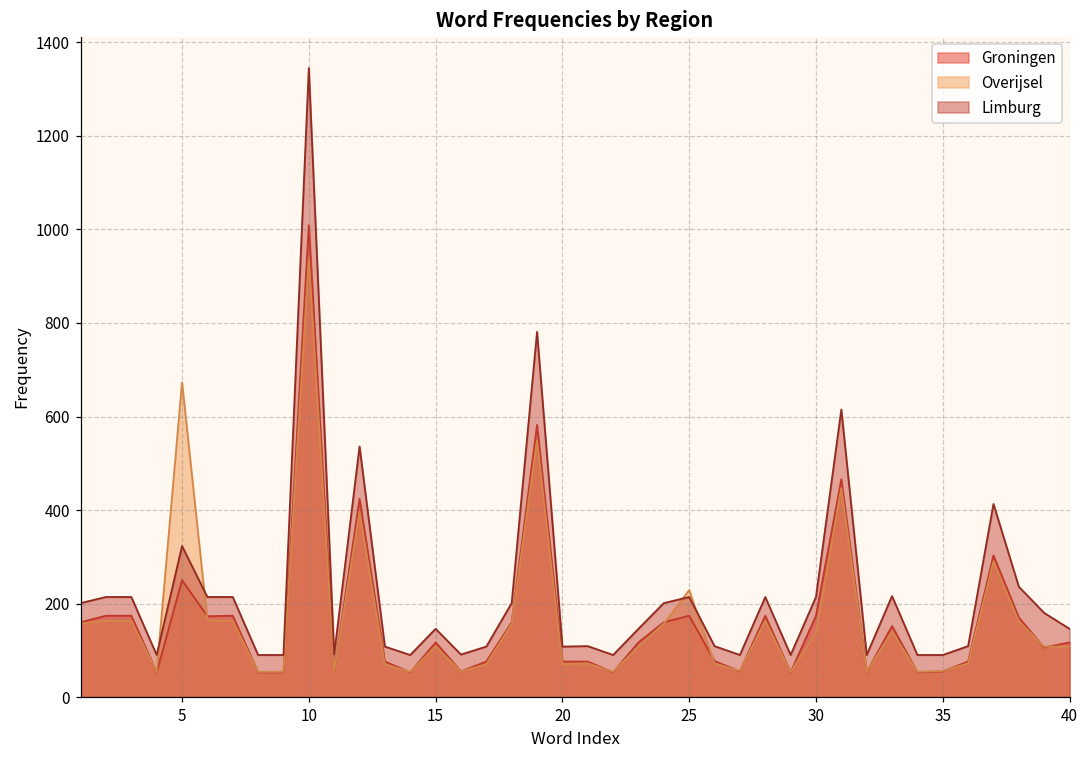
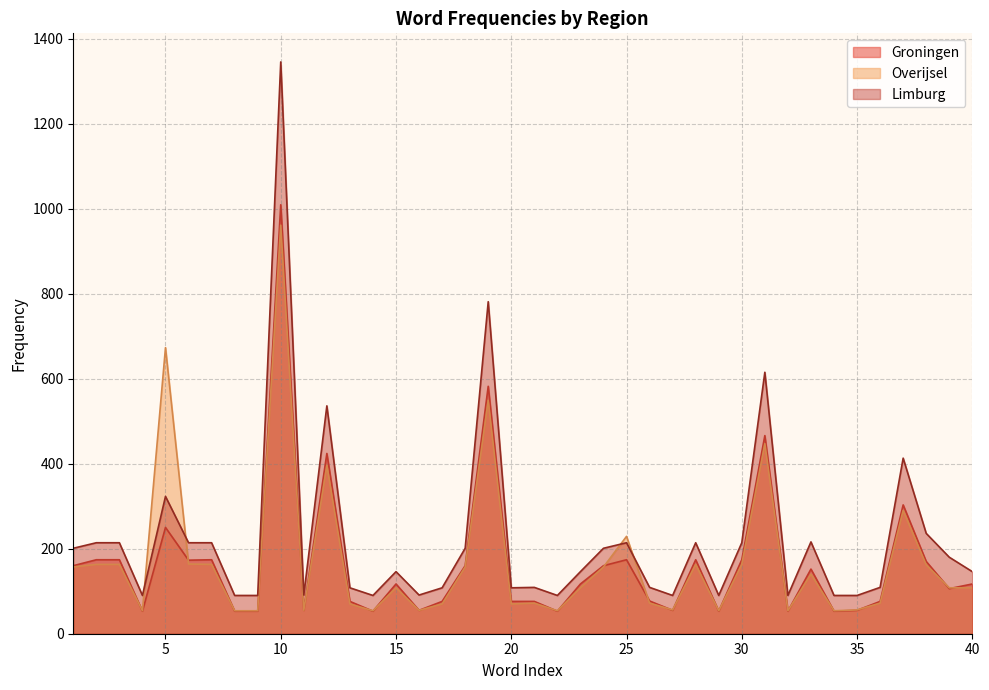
Overijsel, 10: 940 -> 960
Overijsel, 30: 140 -> 160
